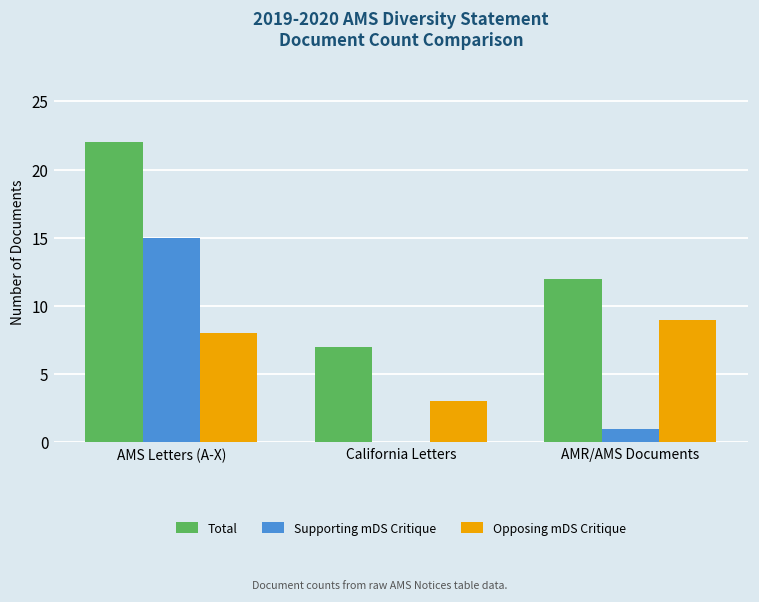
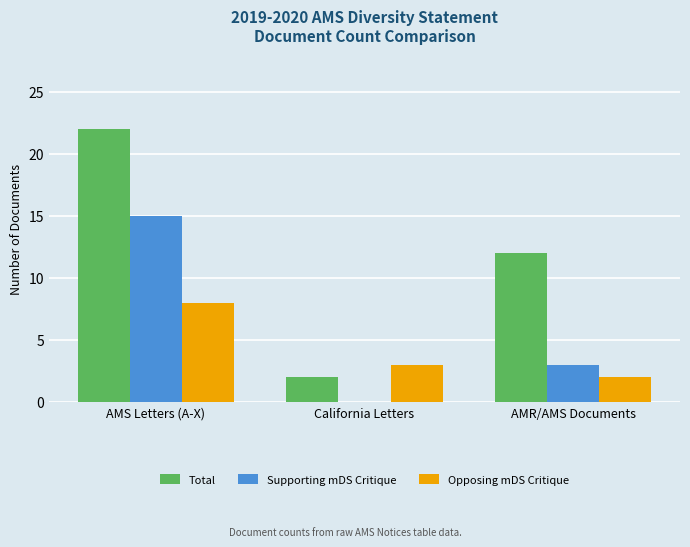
Total, California Letters: 7 -> 2
Supporting mDS Critique, AMR/AMS Documents: 1 -> 3
Opposing mDS Critique, AMR/AMS Documents: 9 -> 2
